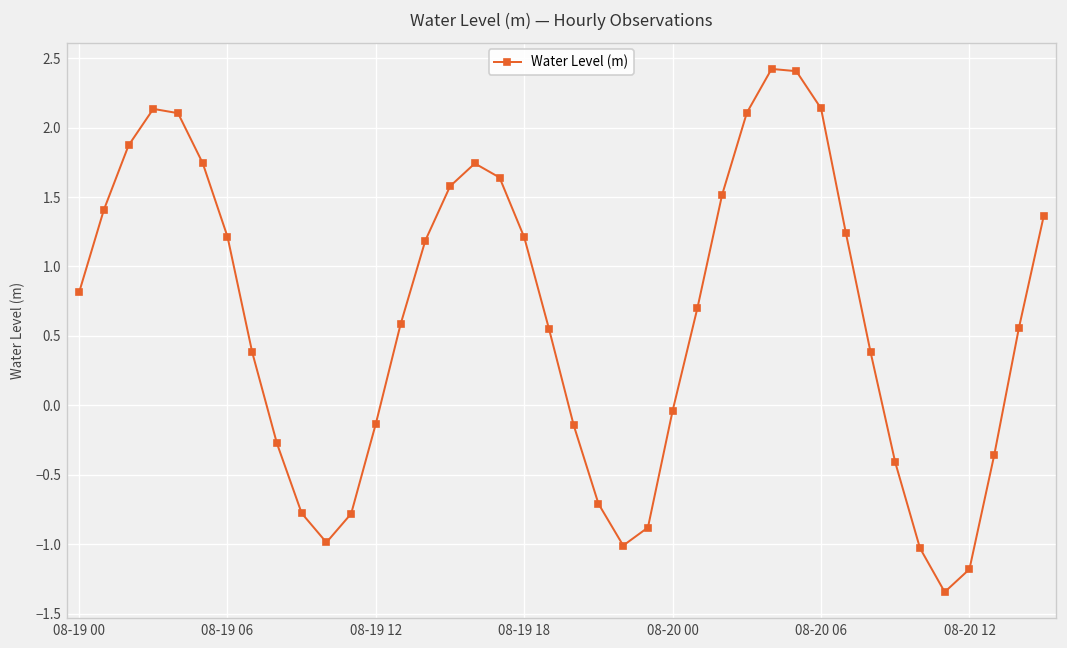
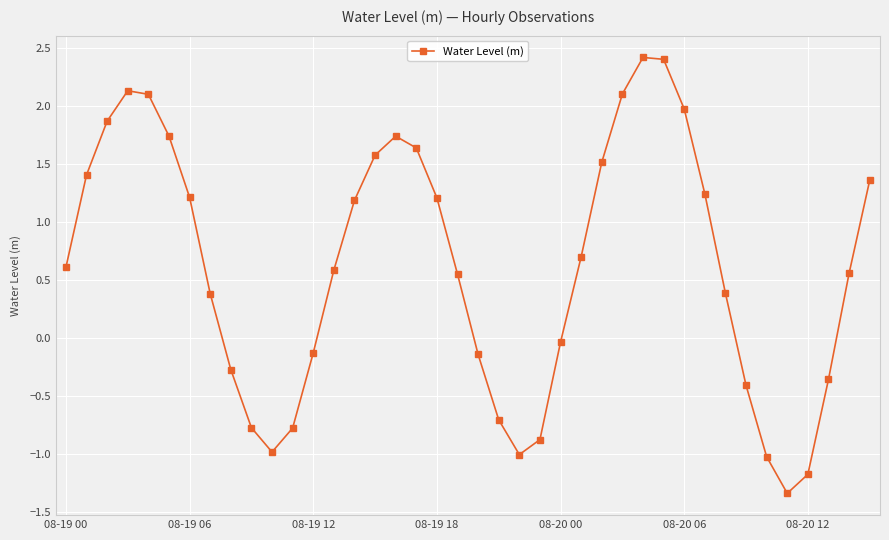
08-19 00: 0.81 -> 0.61
08-20 06: 2.14 -> 1.98
